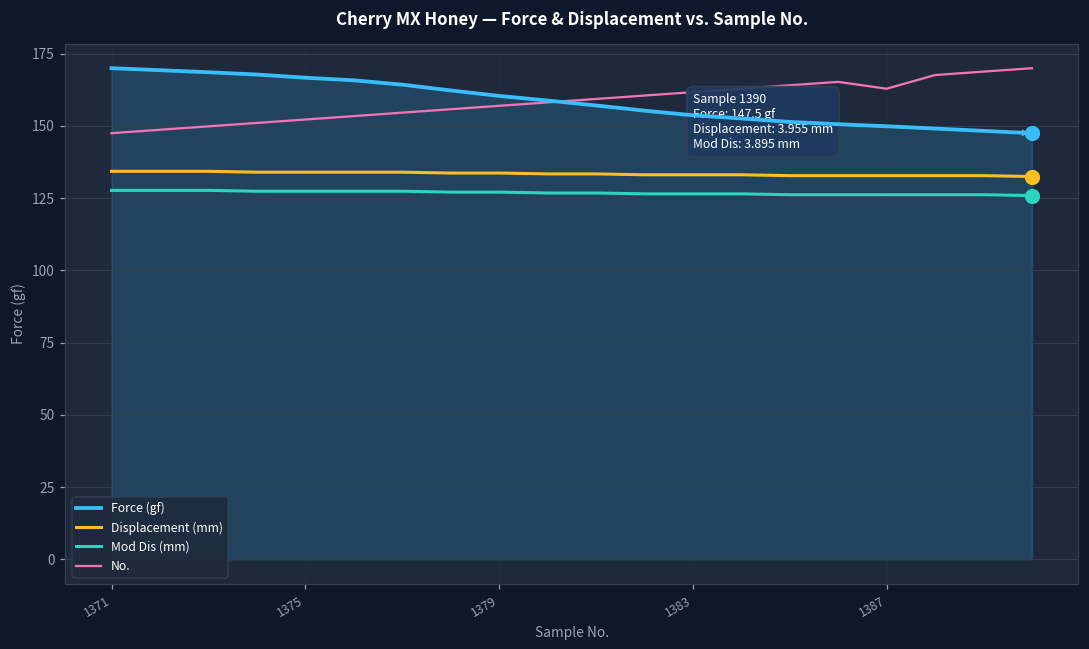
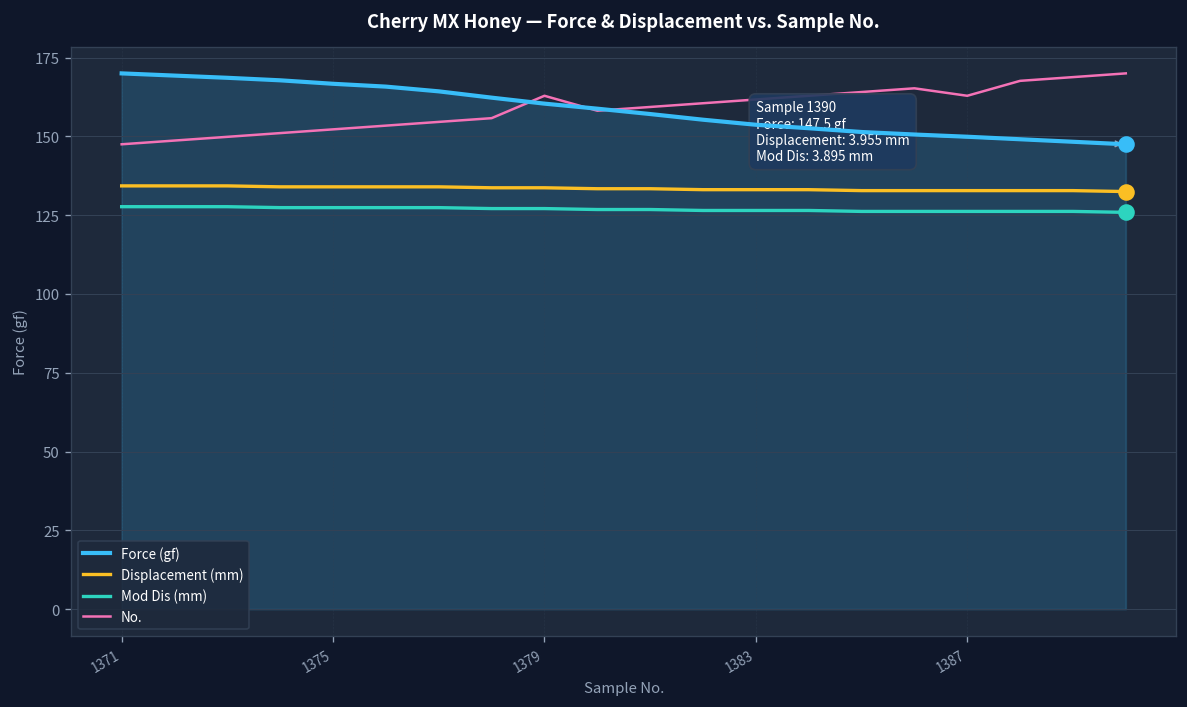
No., 1379: 157 -> 163
